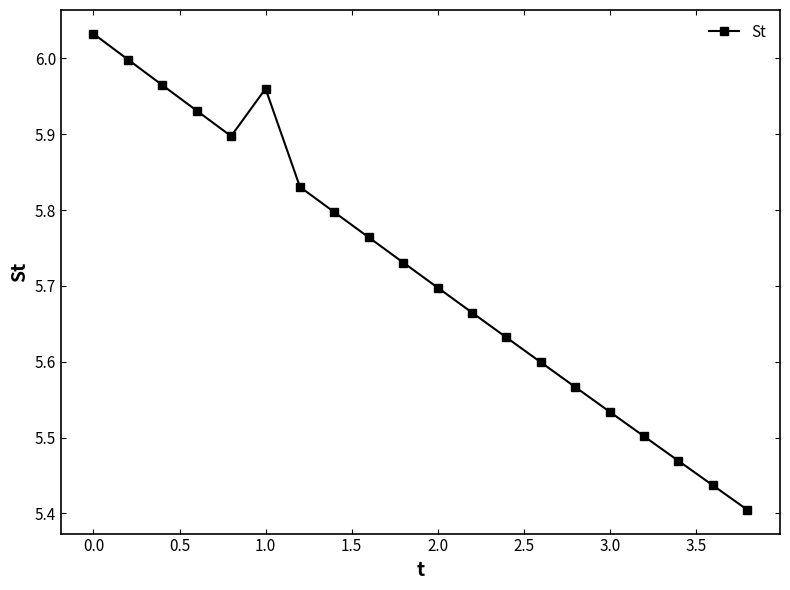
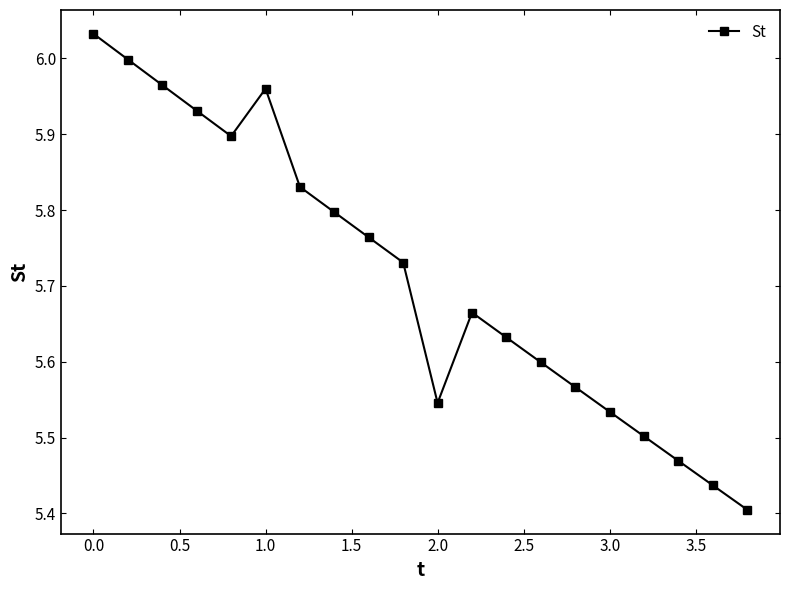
2.0: 5.70 -> 5.55
